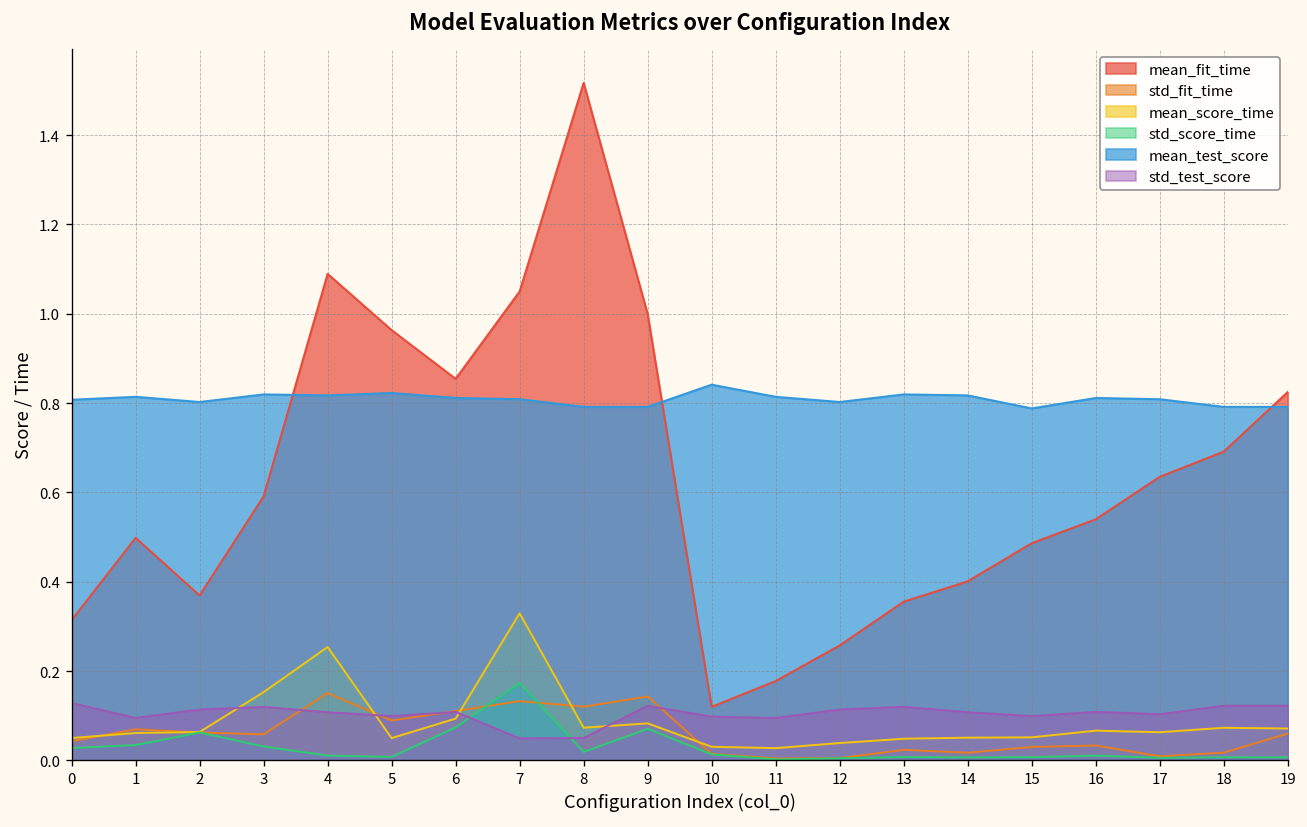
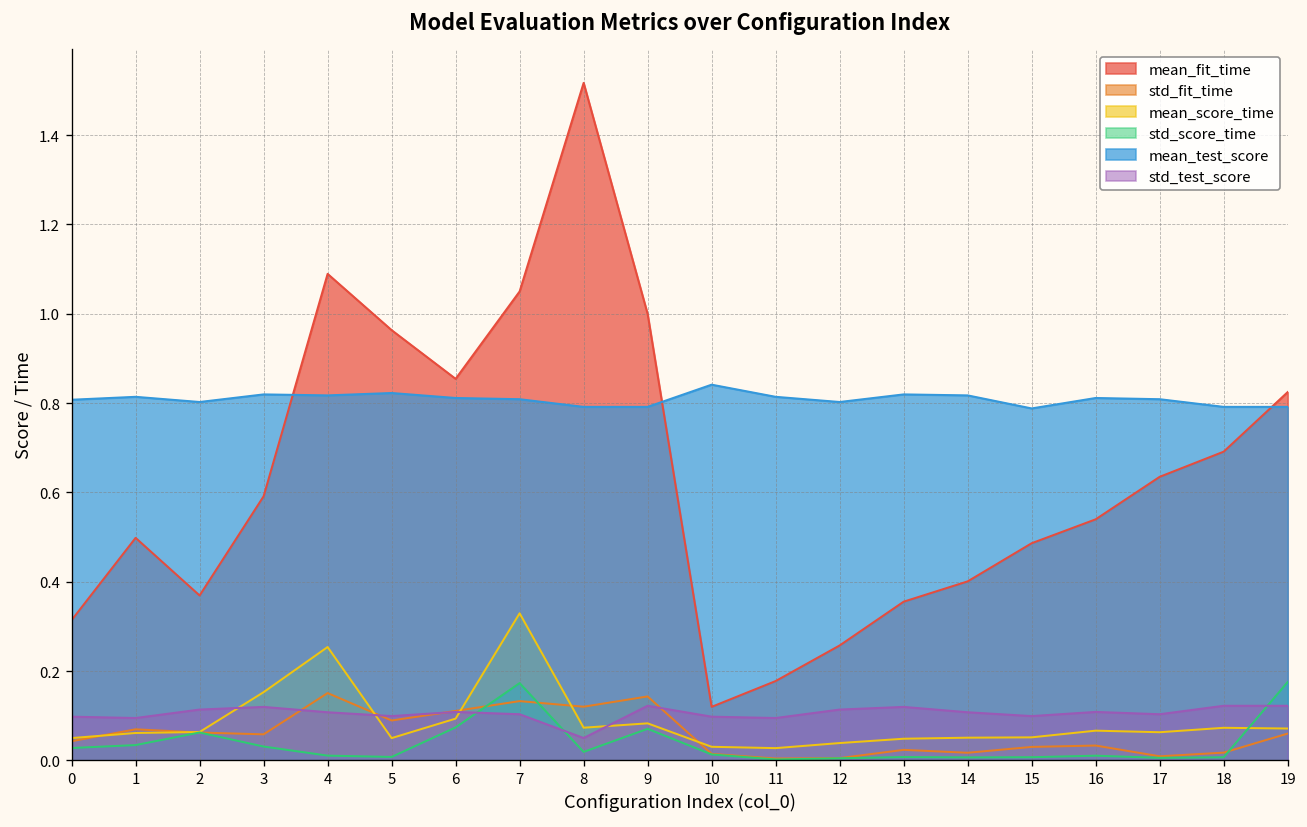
std_test_score, 0: 0.13 -> 0.10
std_test_score, 7: 0.05 -> 0.10
std_score_time, 19: 0.01 -> 0.18
